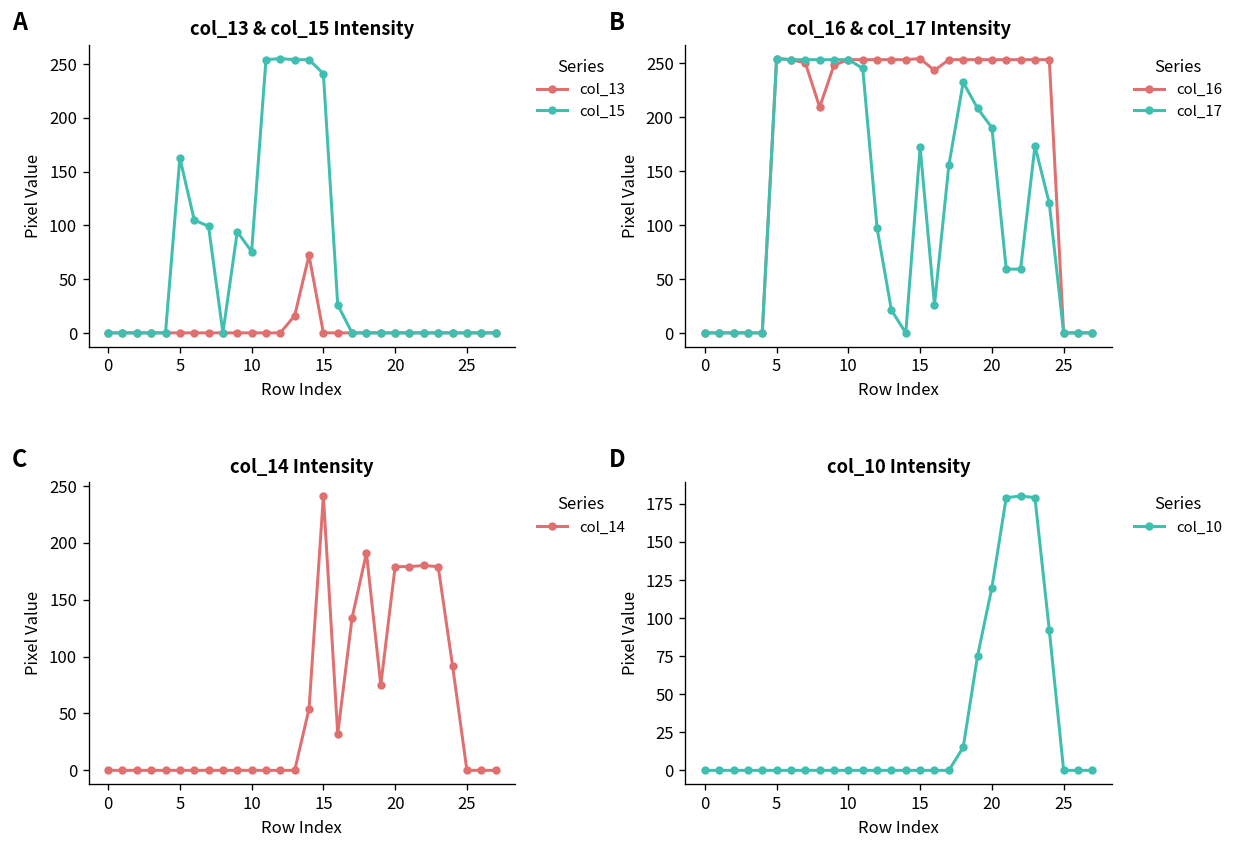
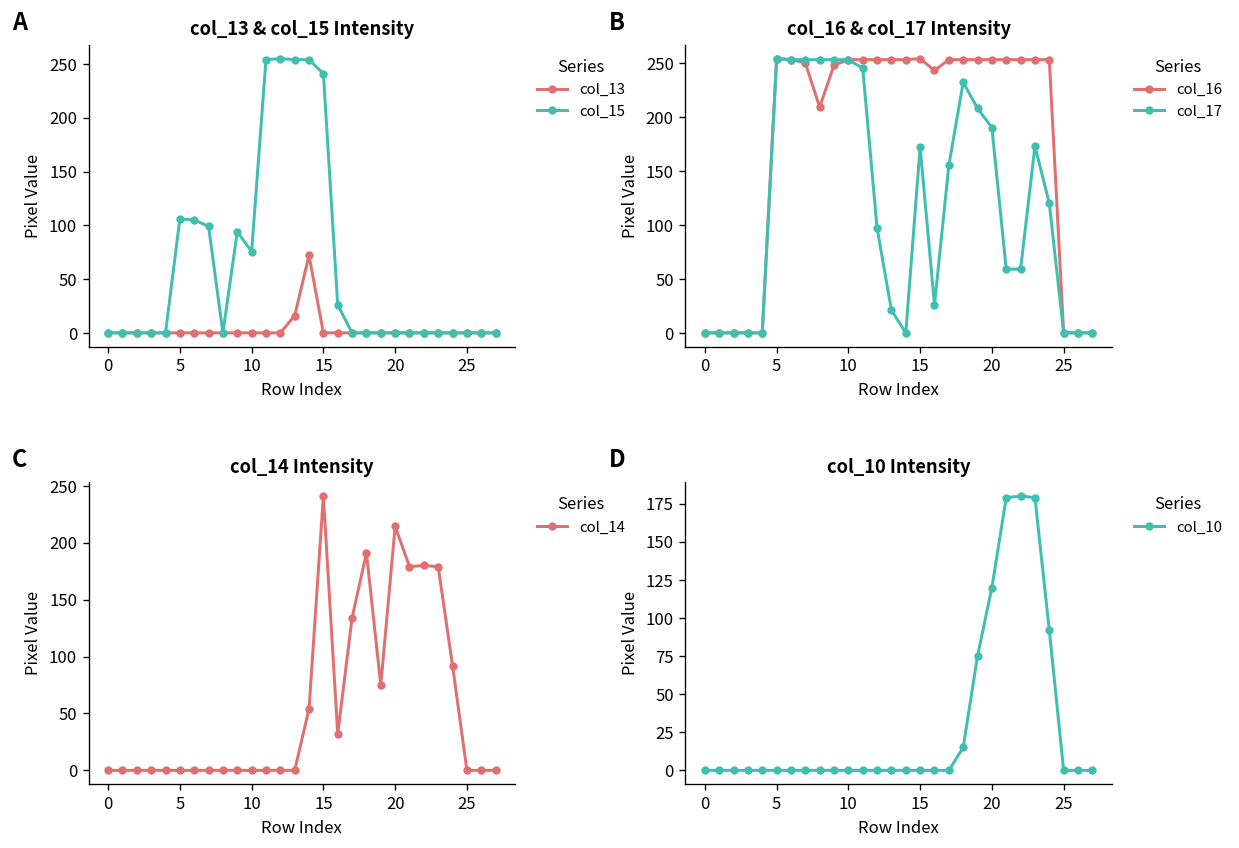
col_13 & col_15 Intensity, col_15, 5: 160 -> 110
col_14 Intensity, 20: 180 -> 210
